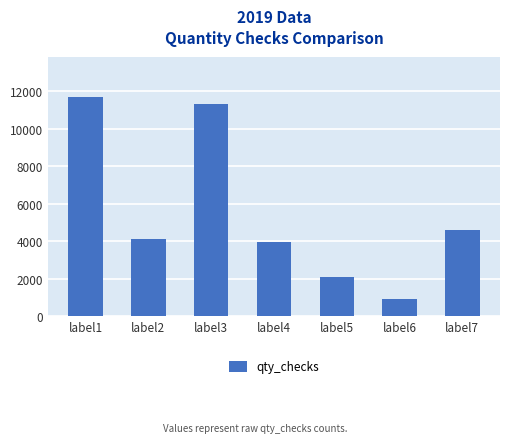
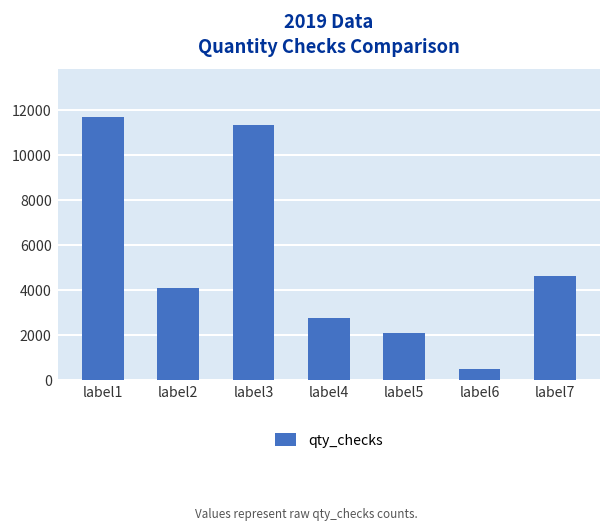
label4: 4000 -> 2700
label6: 900 -> 500
